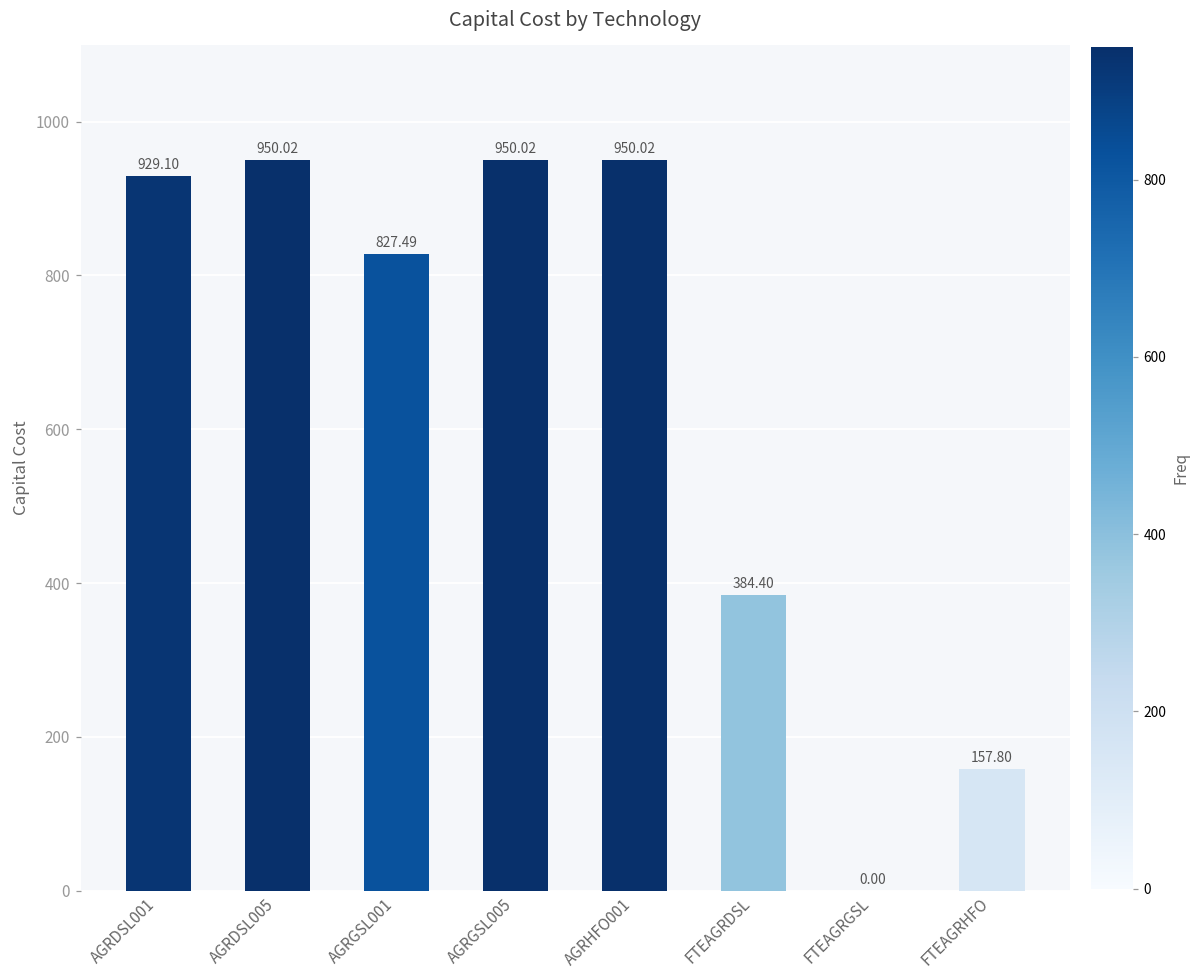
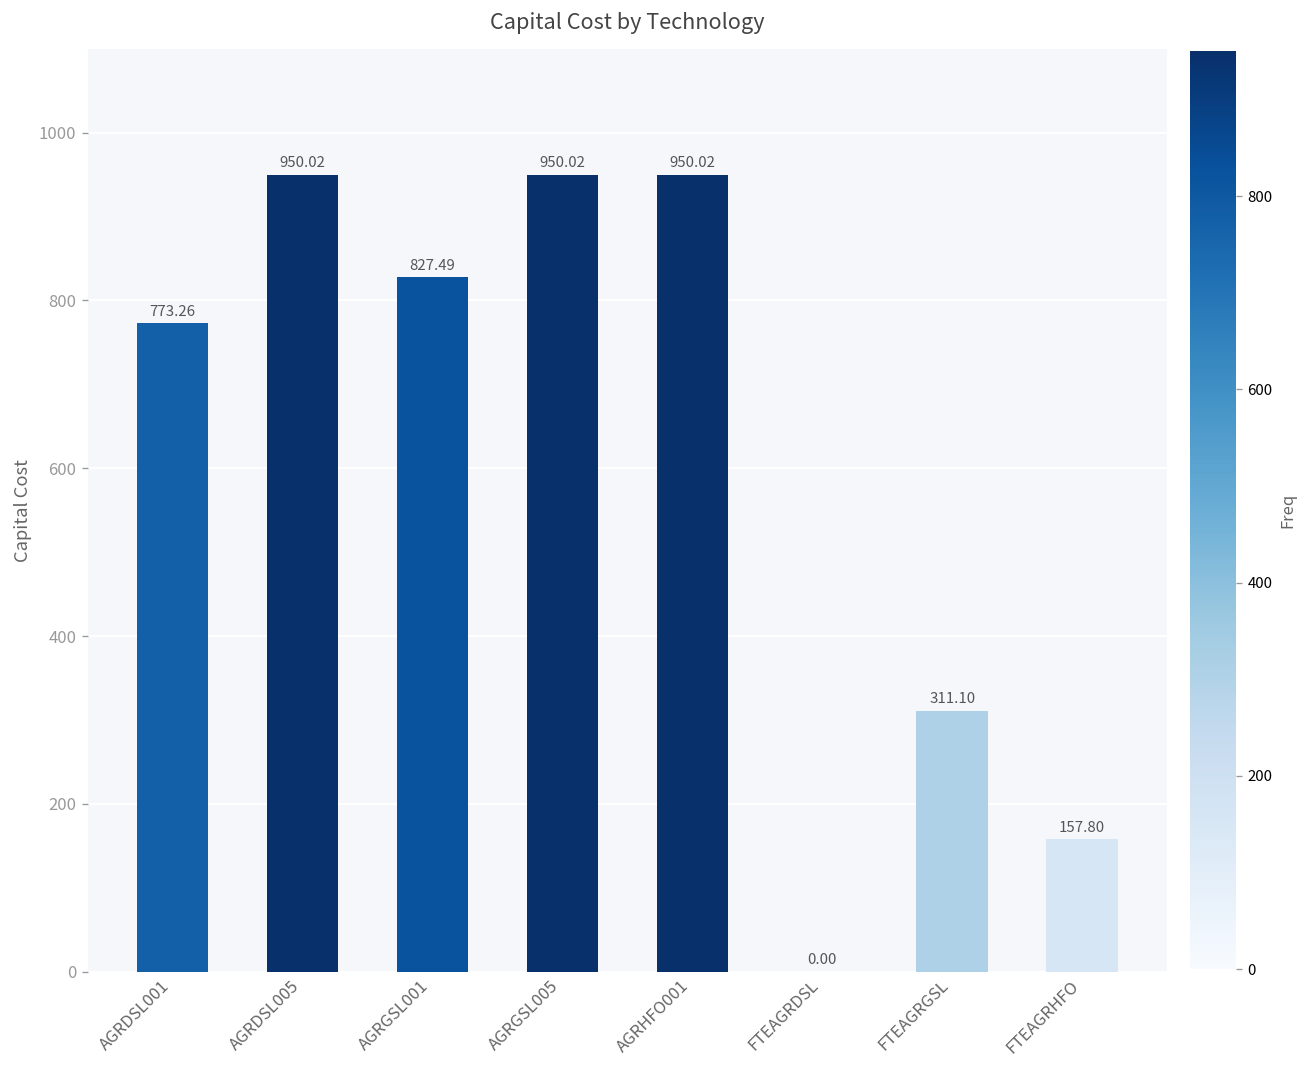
AGRDSL001: 929.10 -> 773.26
FTEAGRDSL: 384.40 -> 0.00
FTEAGRGSL: 0.00 -> 311.10
